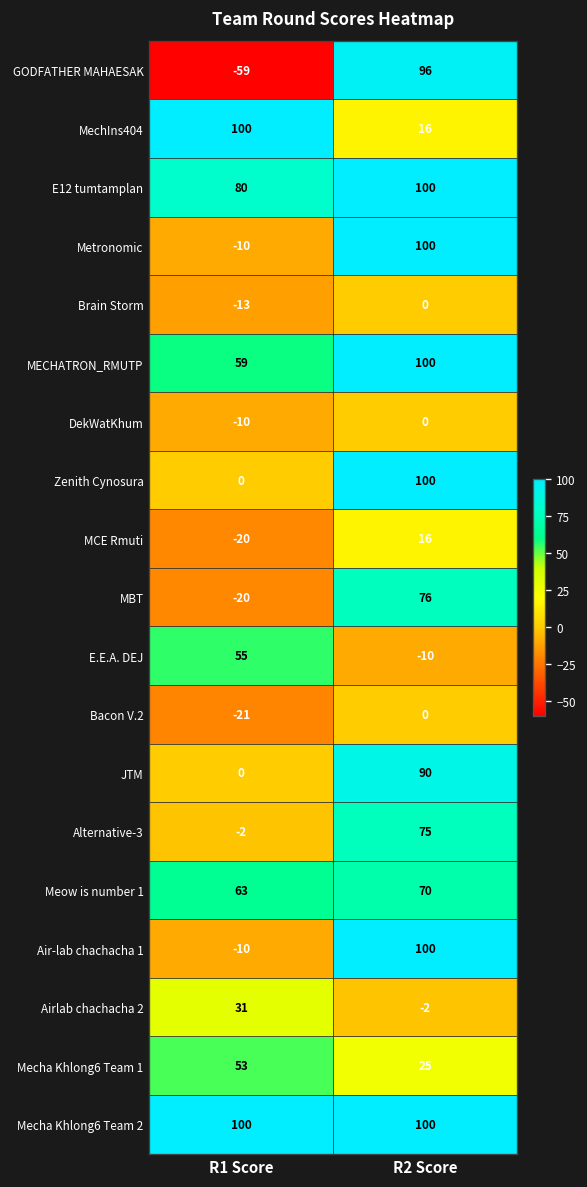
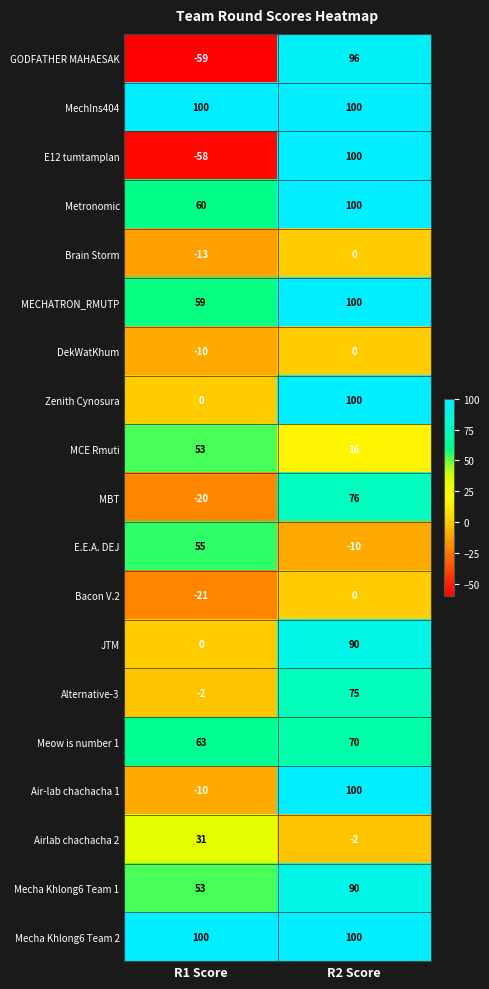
MechIns404, R2 Score: 16 -> 100
E12 tumtamplan, R1 Score: 80 -> -58
Metronomic, R1 Score: -10 -> 60
MCE Rmuti, R1 Score: -20 -> 53
Mecha Khlong6 Team 1, R2 Score: 25 -> 90
